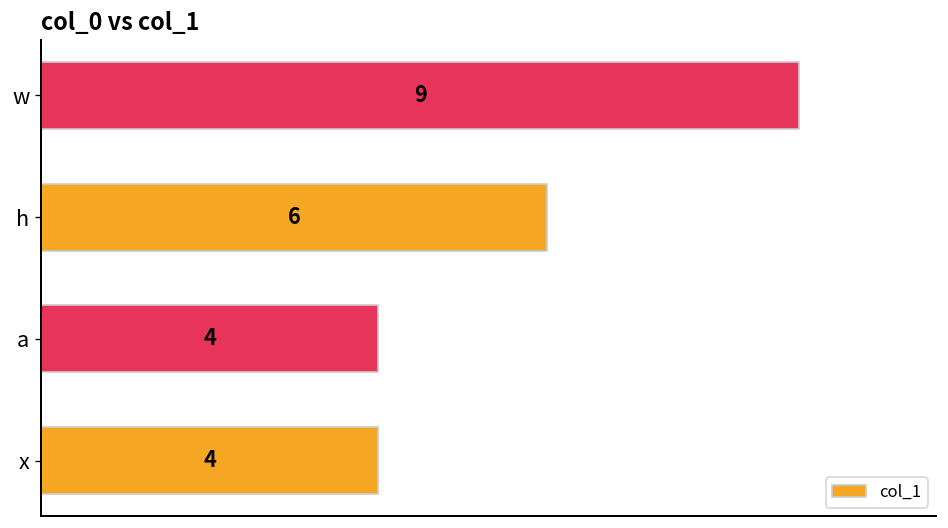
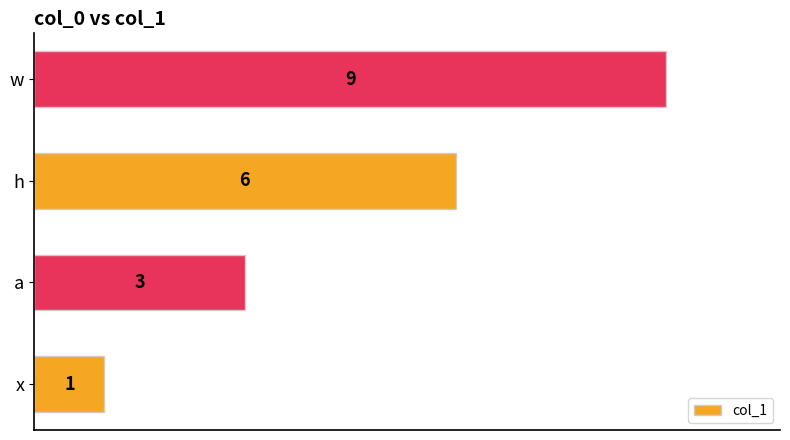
a: 4 -> 3
x: 4 -> 1
